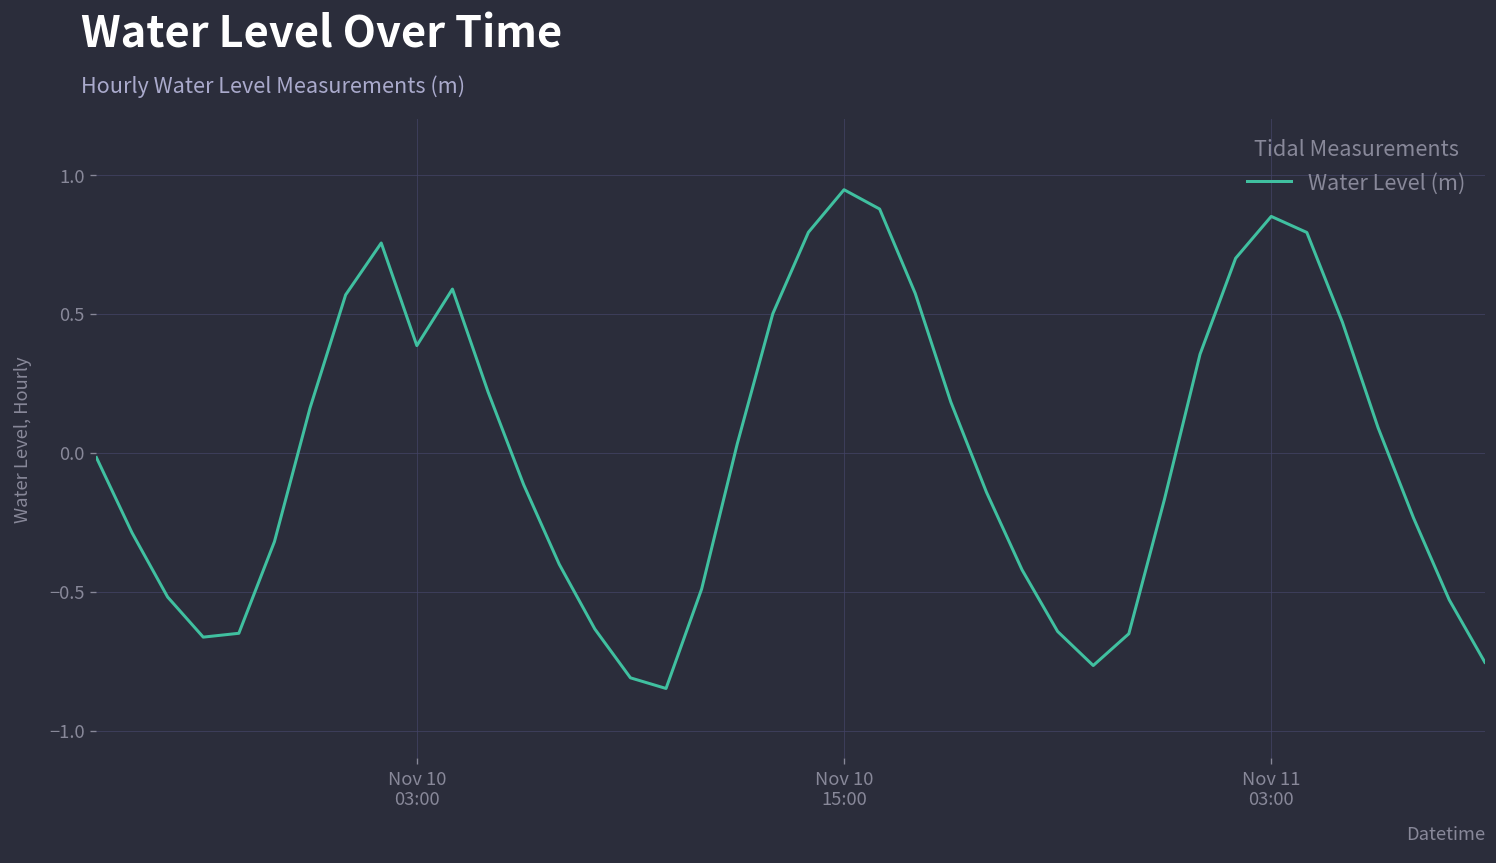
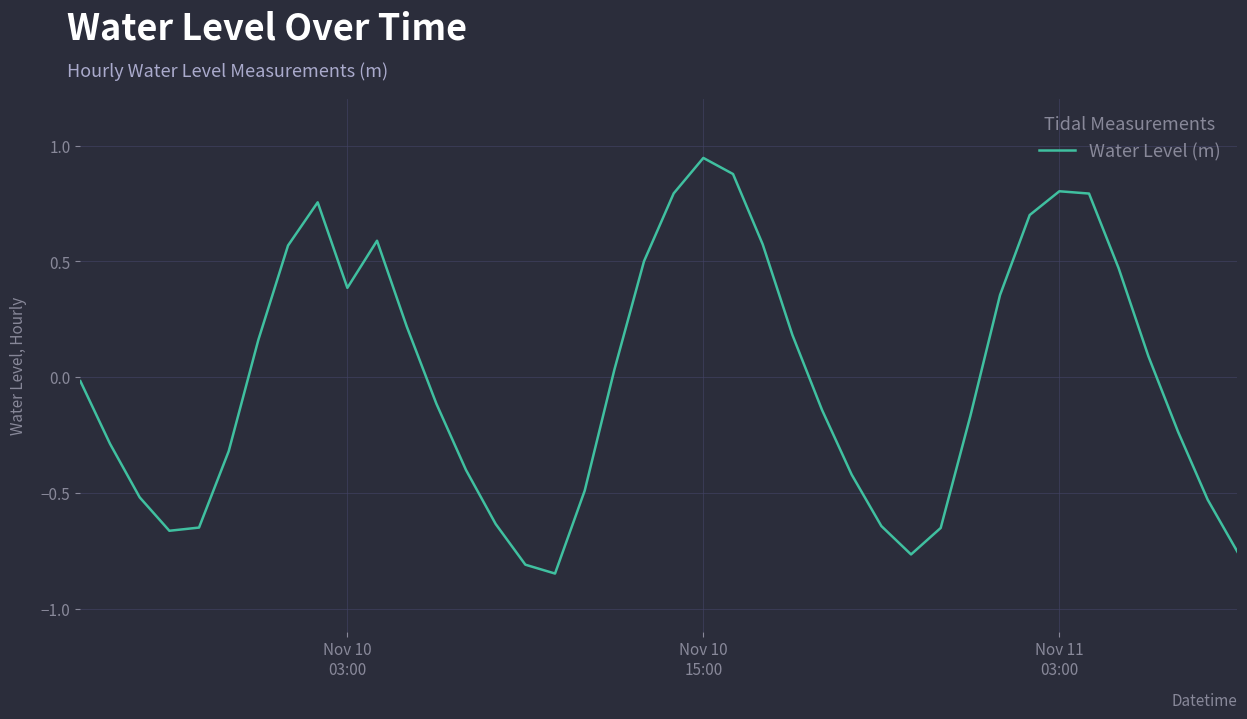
Nov 11 03:00: 0.85 -> 0.80
